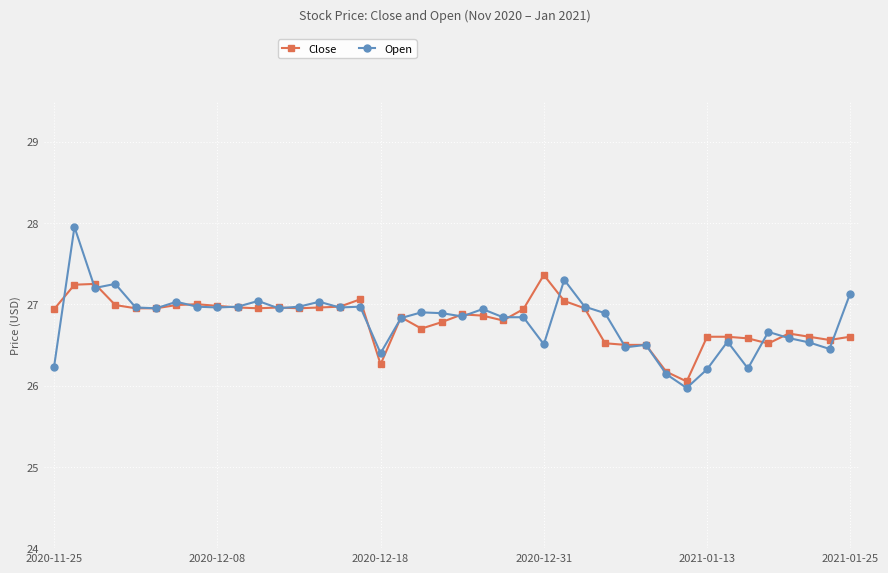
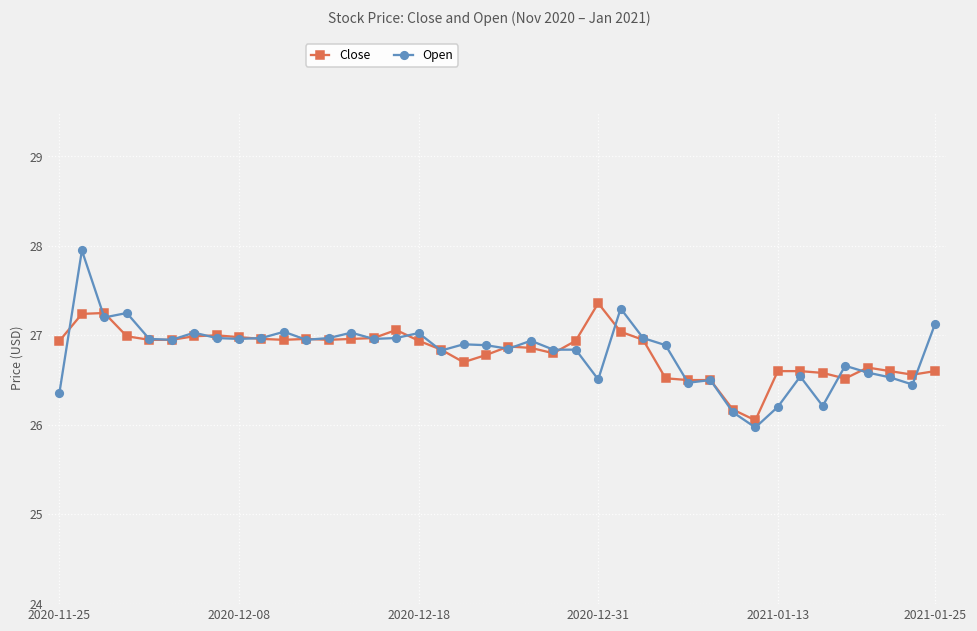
Open, 2020-11-25: 26.2 -> 26.4
Close, 2020-12-18: 26.3 -> 26.9
Open, 2020-12-18: 26.4 -> 27.0
